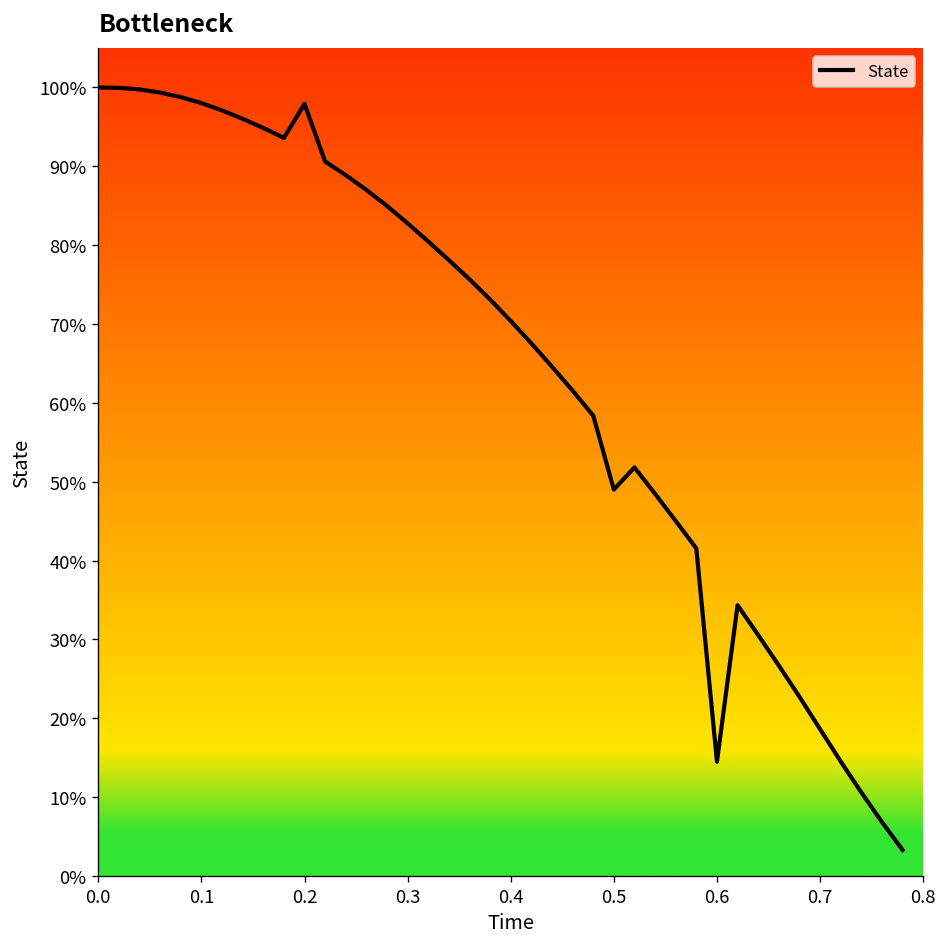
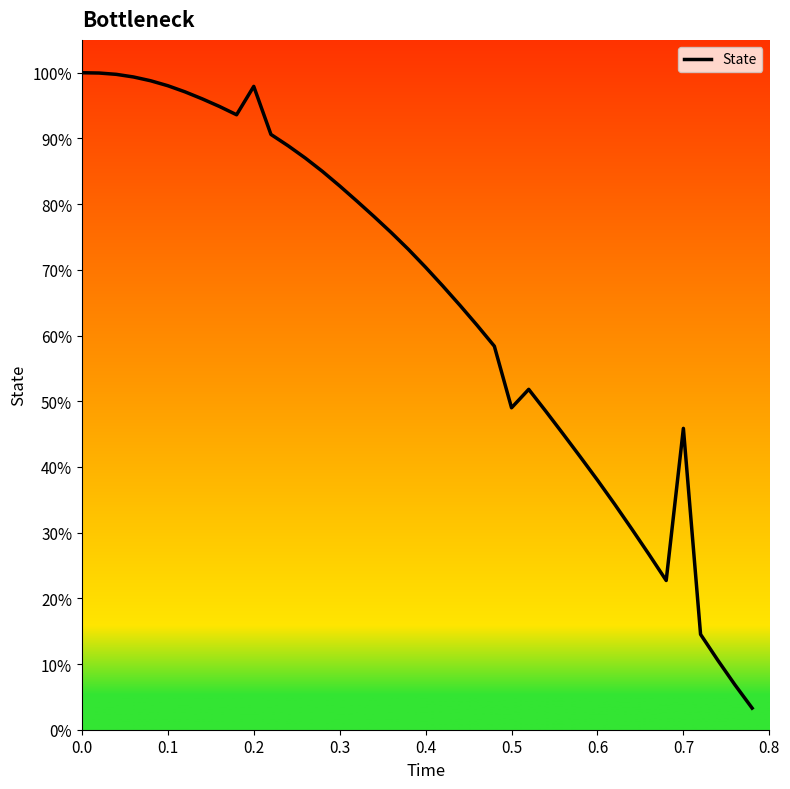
0.6: 14% -> 38%
0.7: 19% -> 46%
